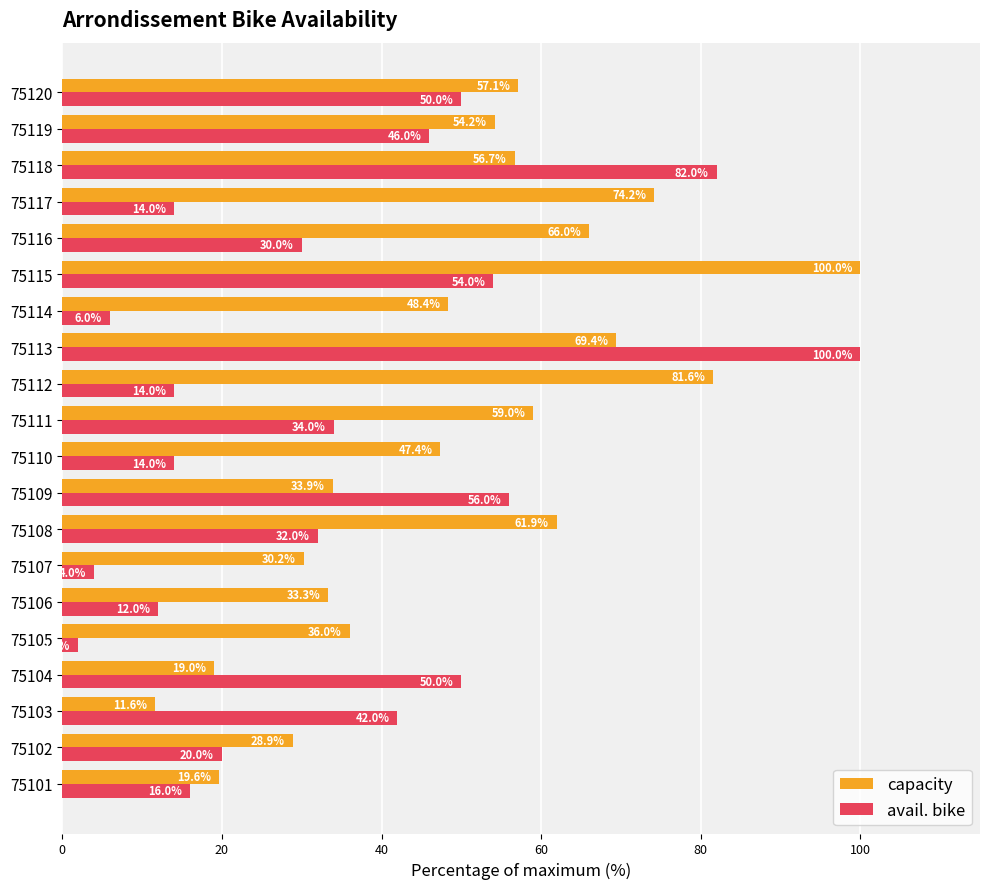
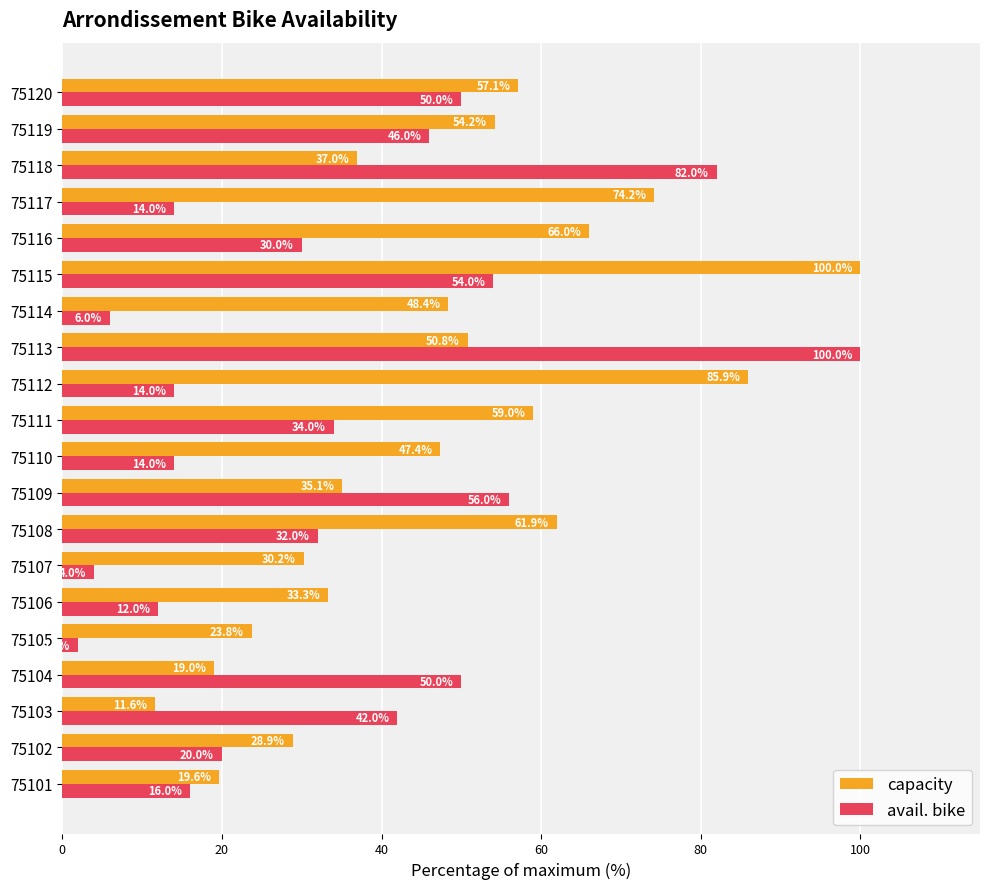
capacity, 75118: 56.7% -> 37.0%
capacity, 75113: 69.4% -> 50.8%
capacity, 75112: 81.6% -> 85.9%
capacity, 75109: 33.9% -> 35.1%
capacity, 75105: 36.0% -> 23.8%
